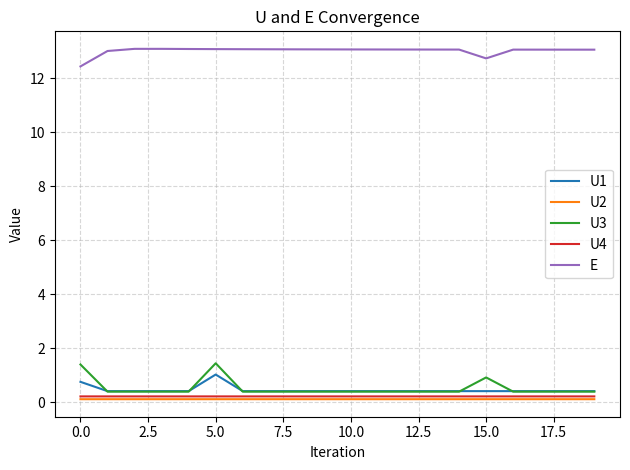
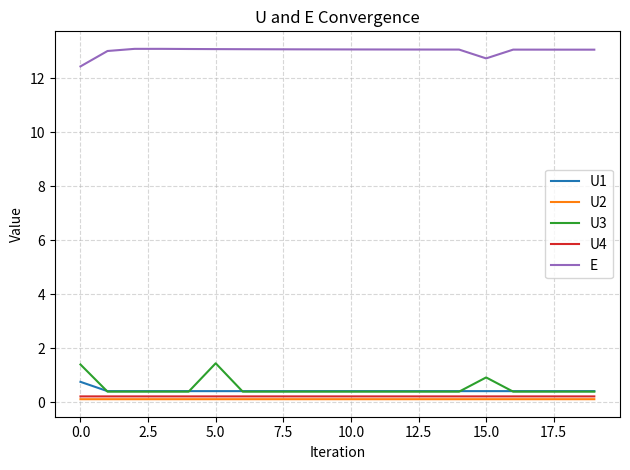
U1, 5.0: 1.0 -> 0.4
